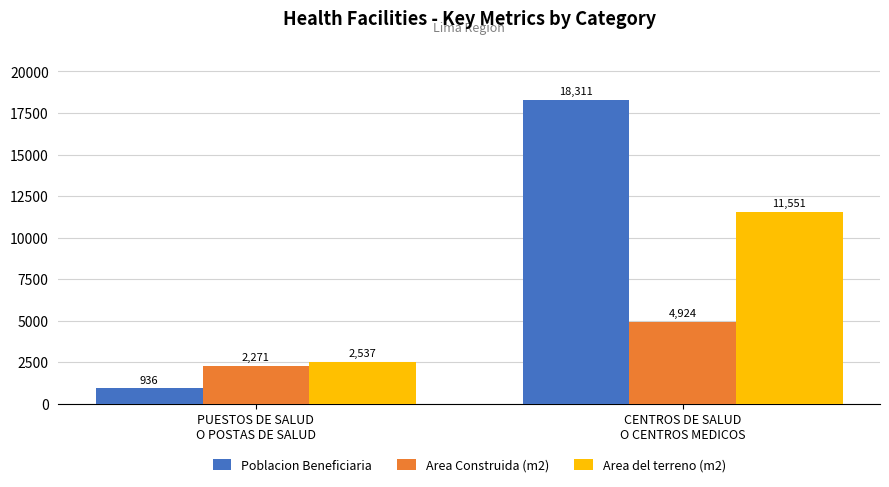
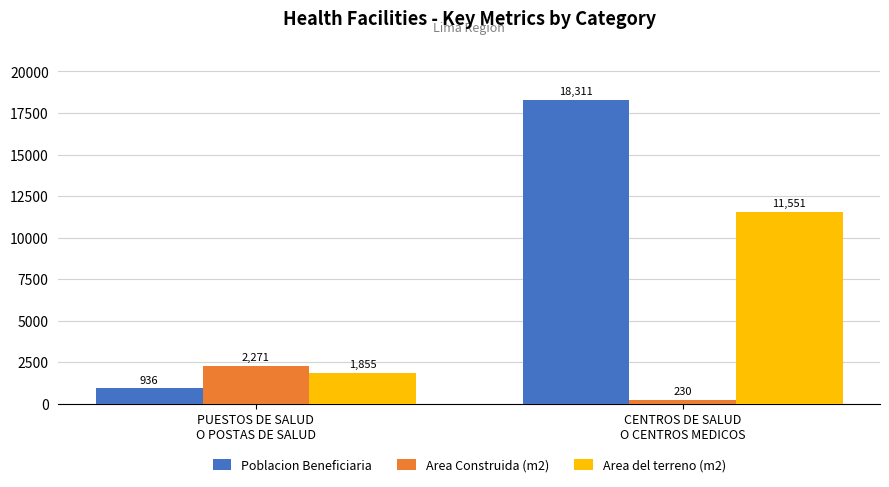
Area del terreno (m2), PUESTOS DE SALUD O POSTAS DE SALUD: 2,537 -> 1,855
Area Construida (m2), CENTROS DE SALUD O CENTROS MEDICOS: 4,924 -> 230
